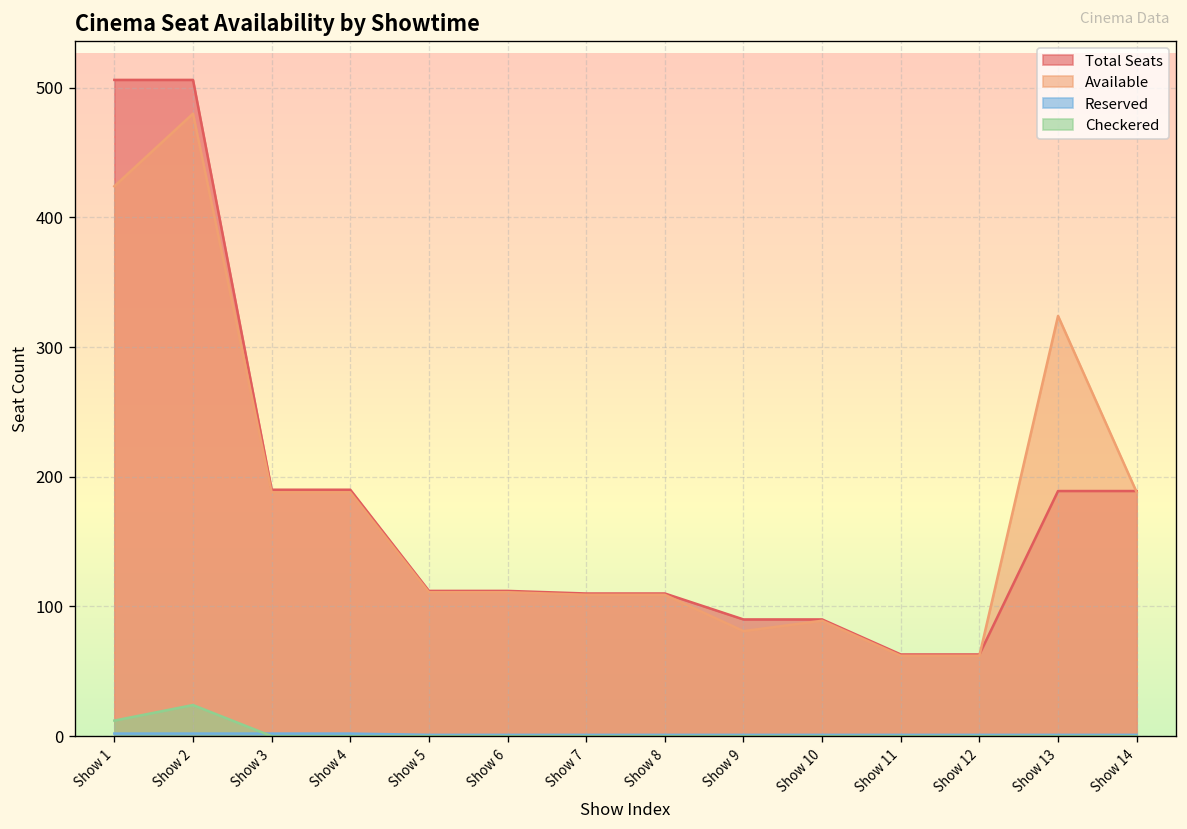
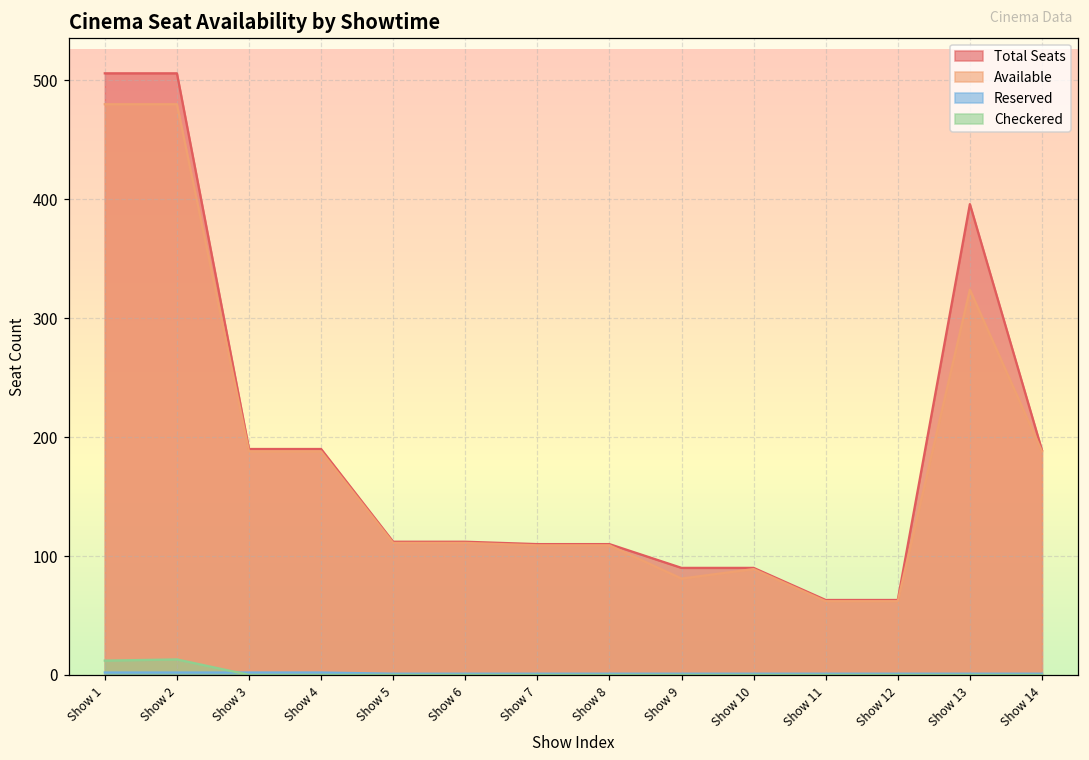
Available, Show 1: 424 -> 480
Checkered, Show 2: 24 -> 13
Total Seats, Show 13: 189 -> 396
